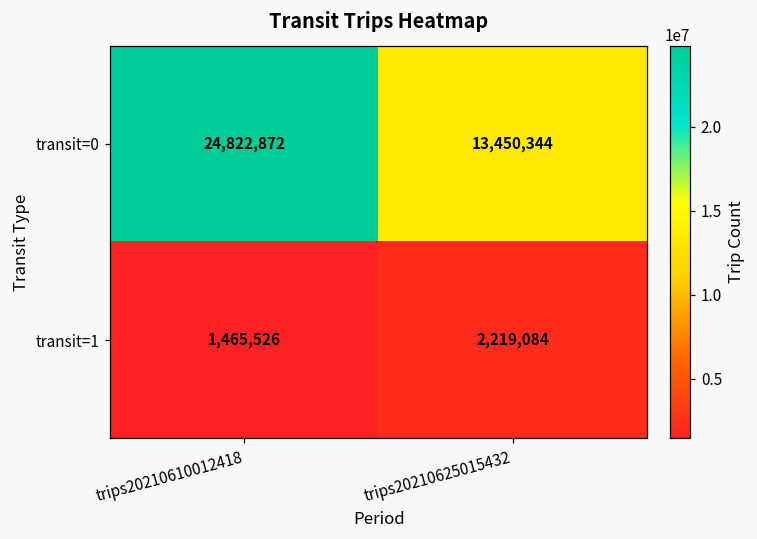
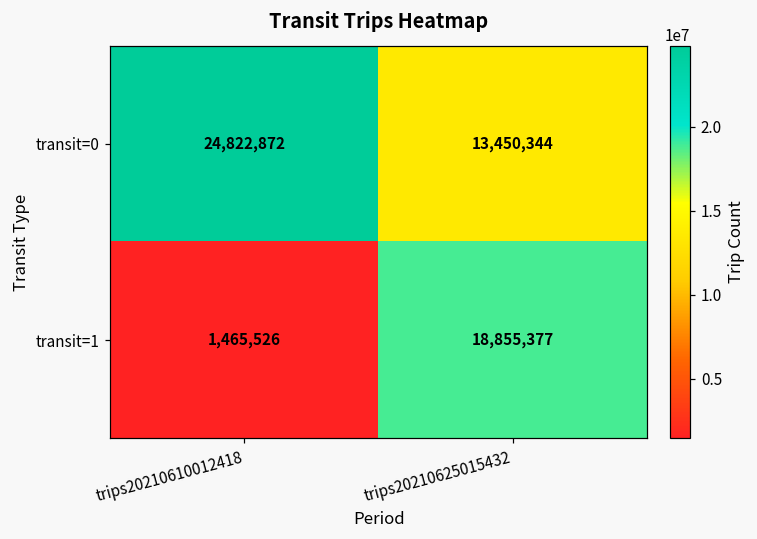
transit=1, trips20210625015432: 2,219,084 -> 18,855,377
